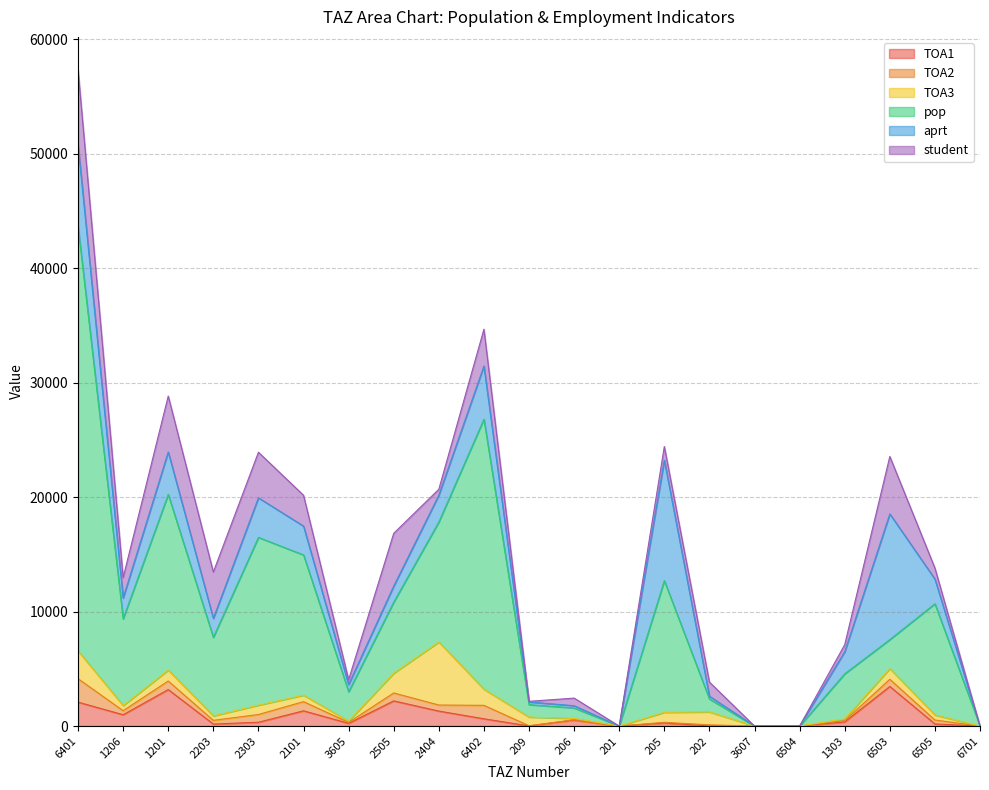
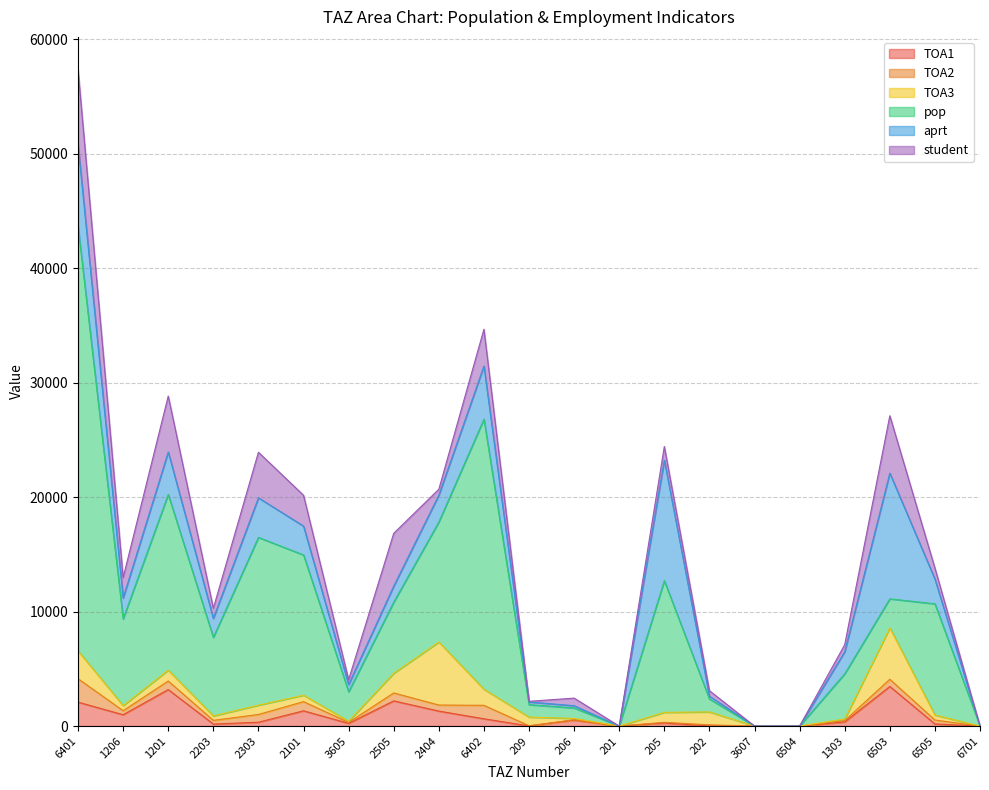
student, 2203: 4100 -> 900
student, 202: 1200 -> 500
TOA3, 6503: 900 -> 4500
